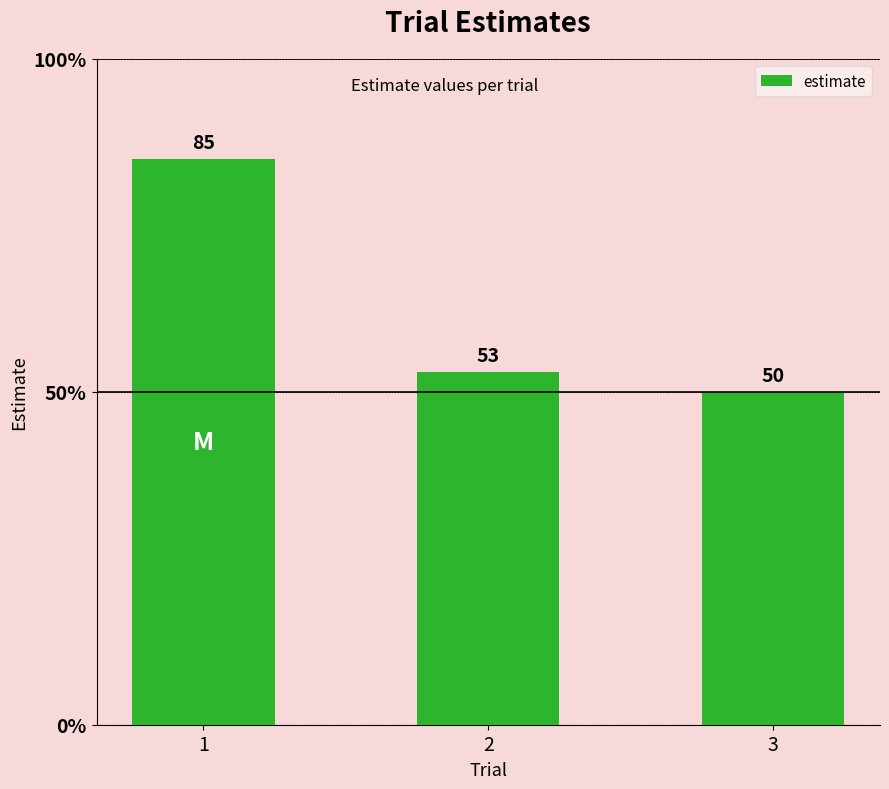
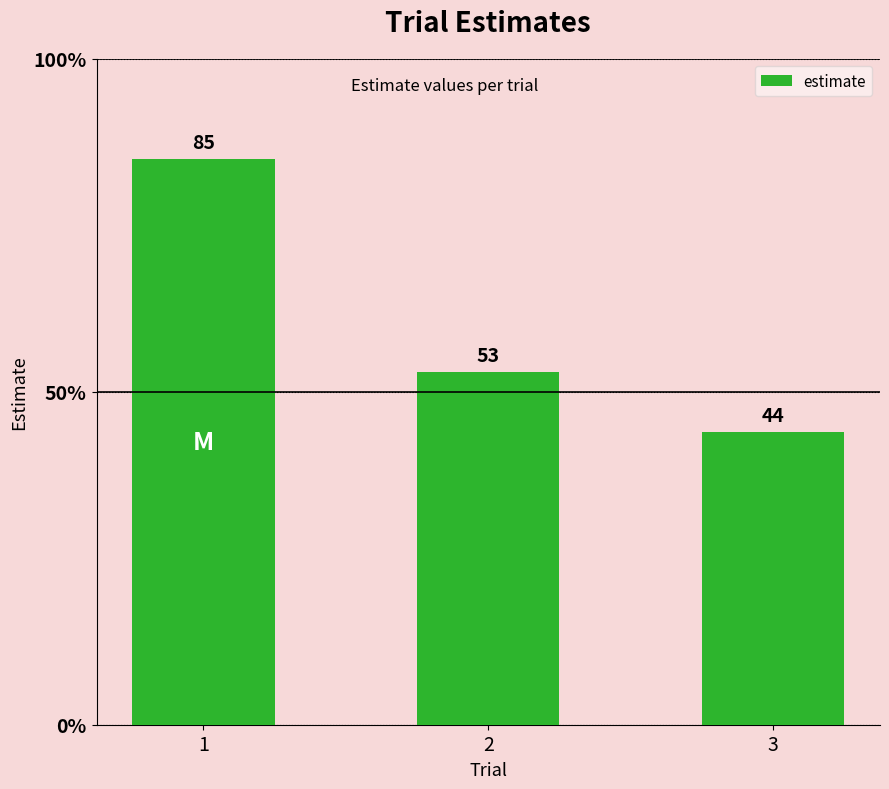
3: 50 -> 44
